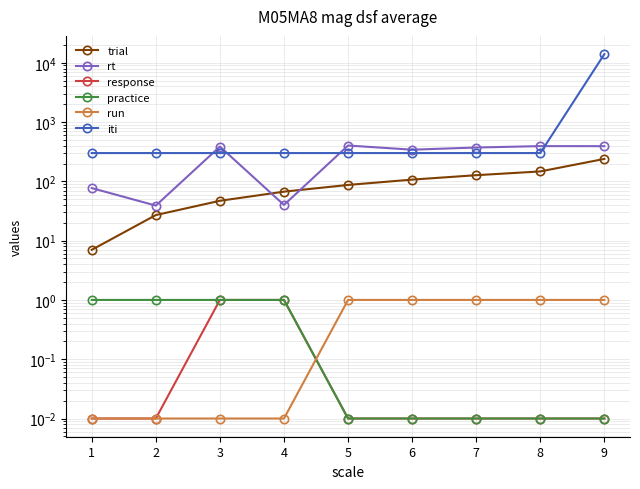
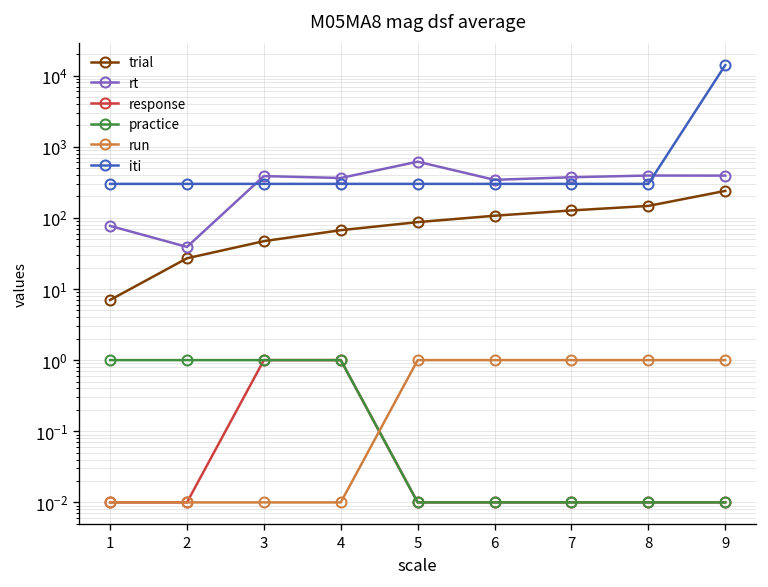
rt, 4: 40 -> 400
rt, 5: 400 -> 600
